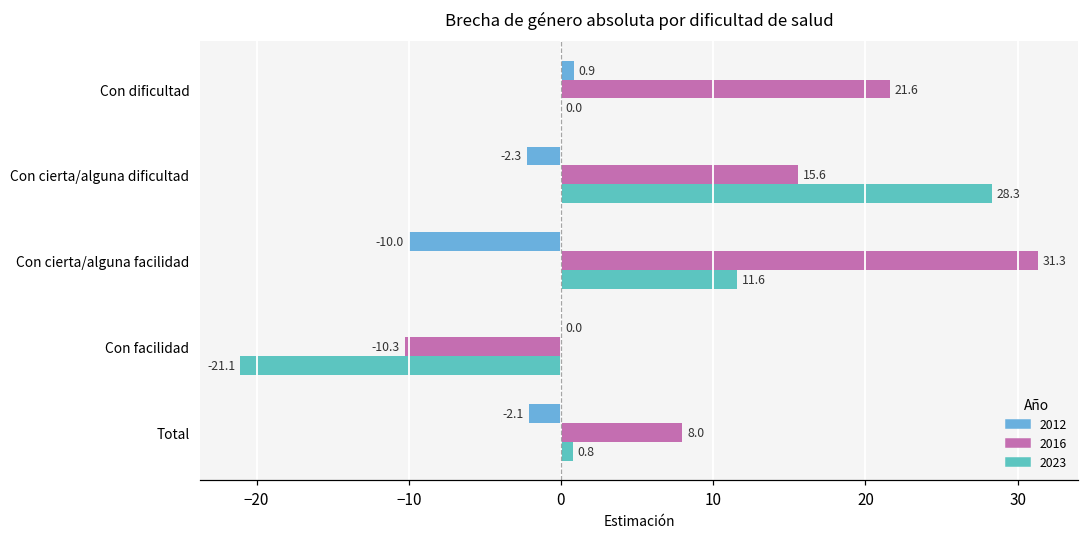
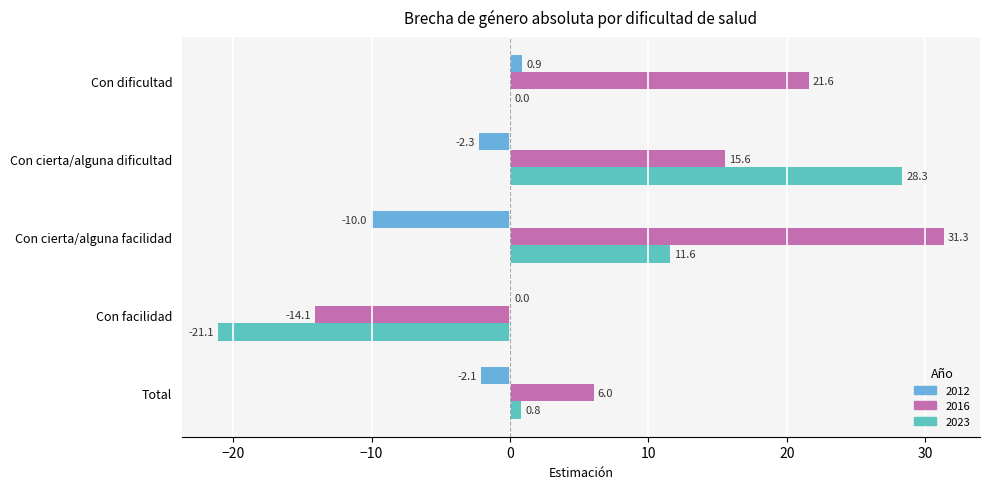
2016, Con facilidad: -10.3 -> -14.1
2016, Total: 8.0 -> 6.0
